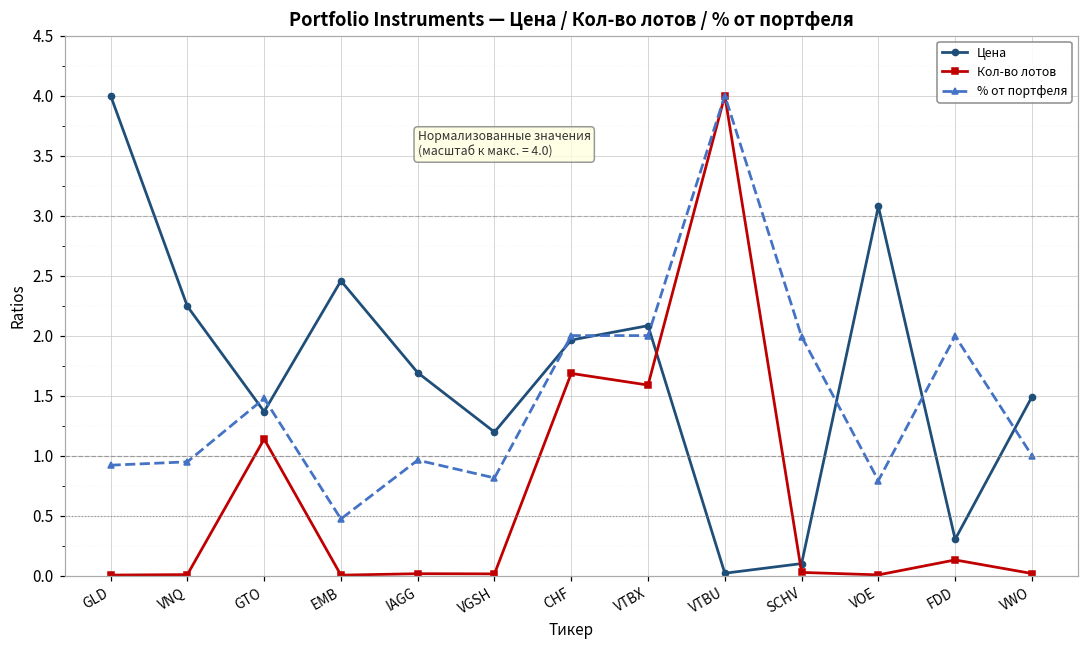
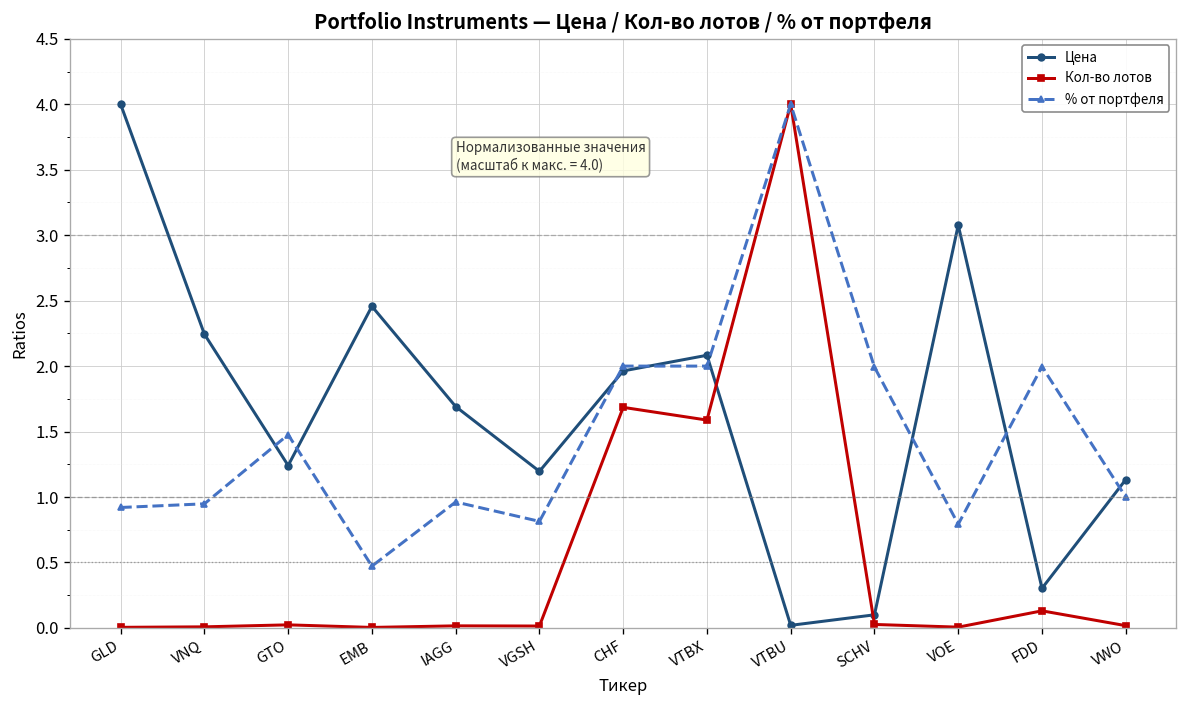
Цена, GTO: 1.37 -> 1.24
Кол-во лотов, GTO: 1.14 -> 0.02
Цена, VWO: 1.49 -> 1.13
